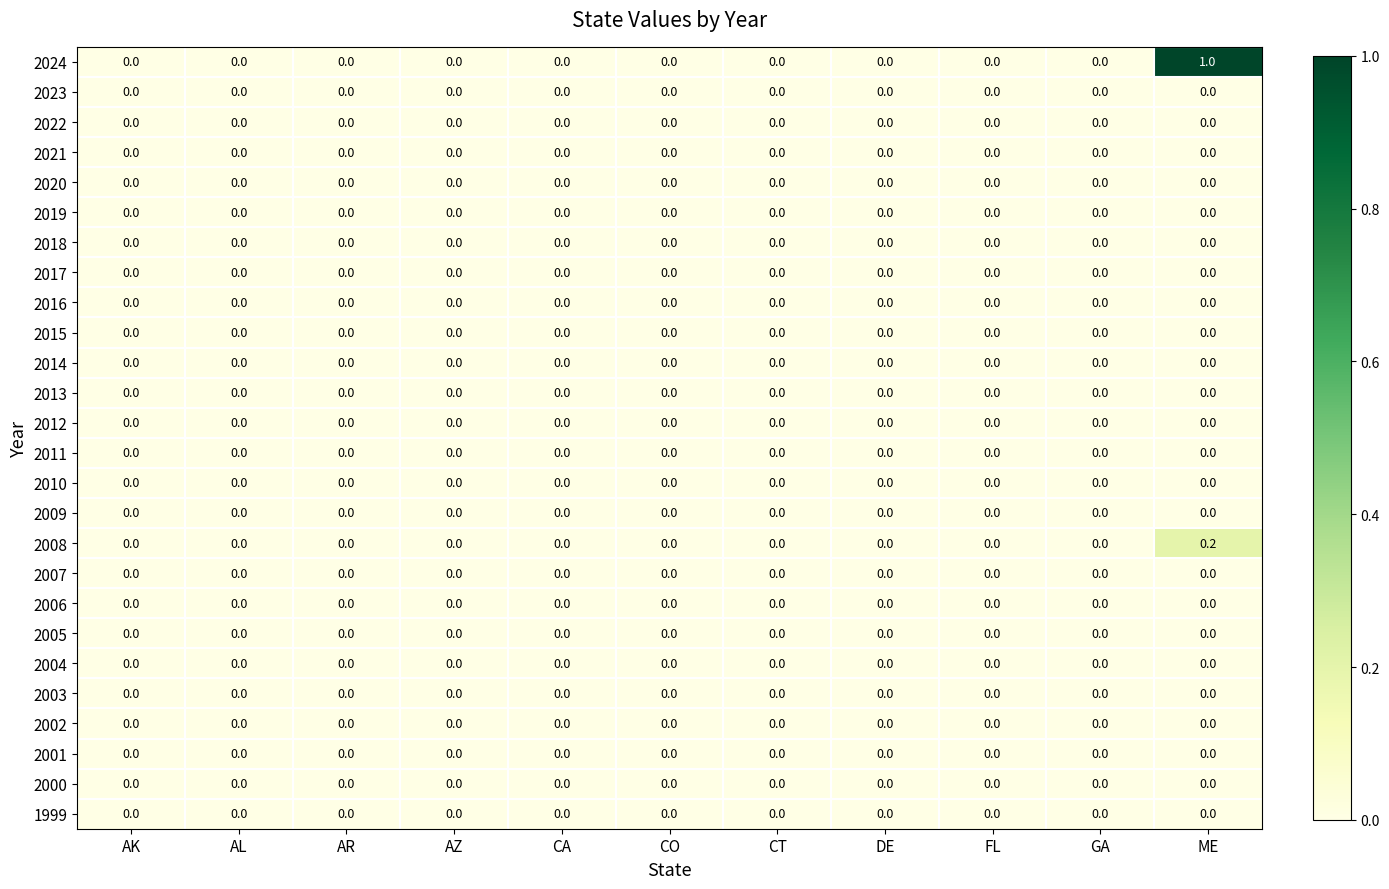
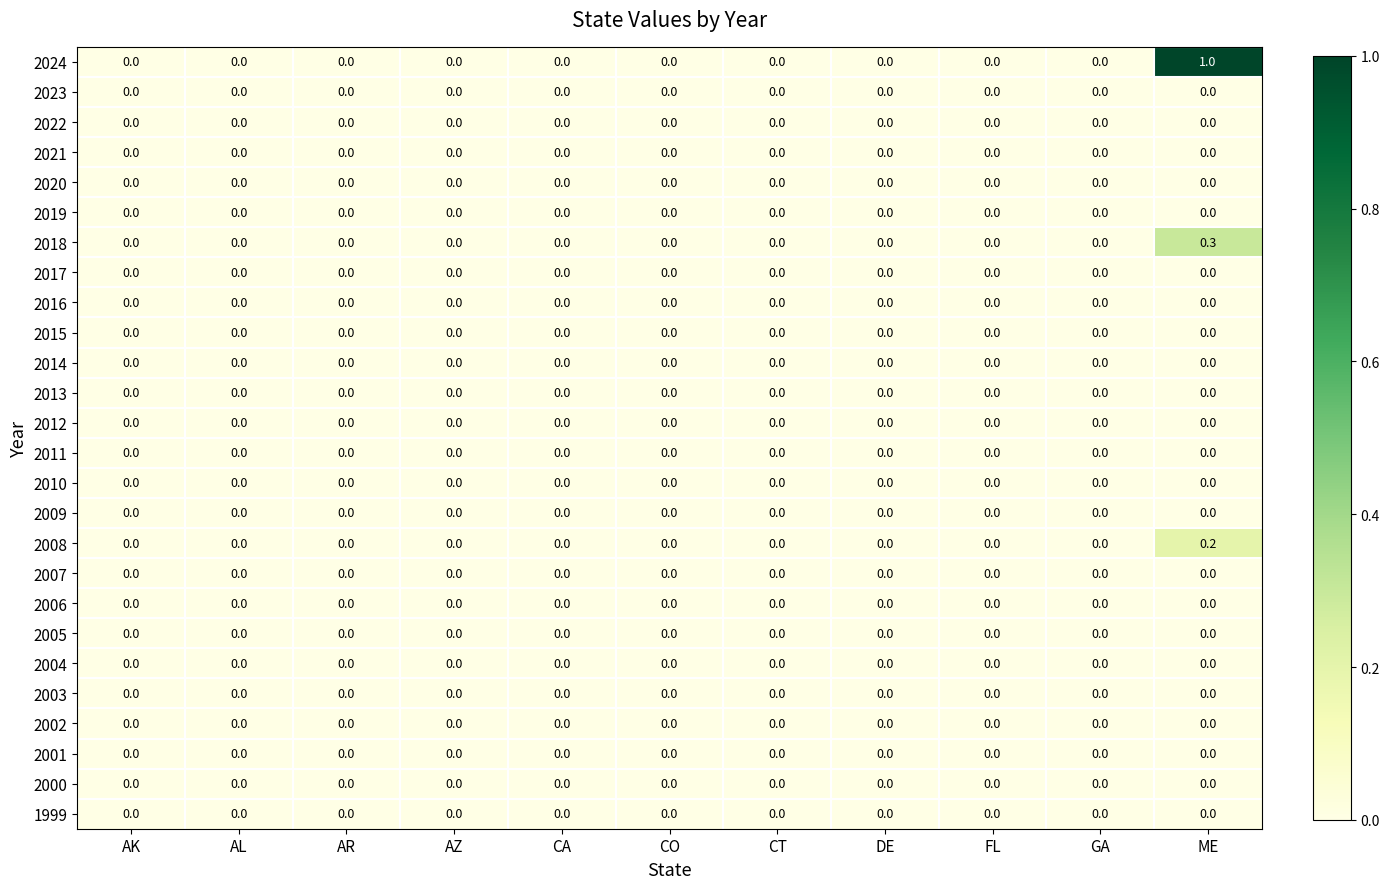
2018, ME: 0.0 -> 0.3
